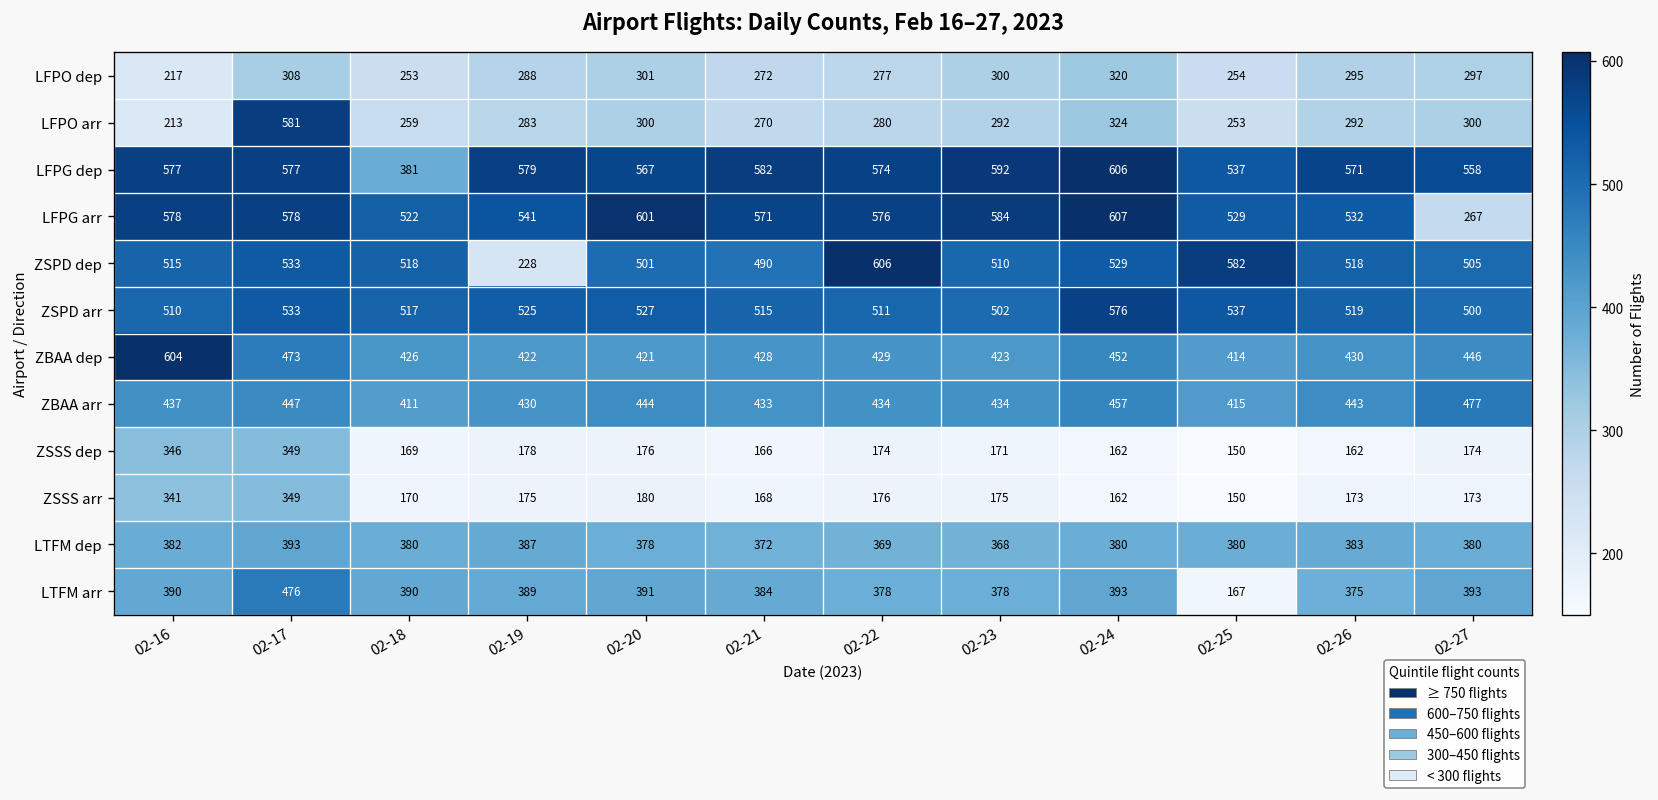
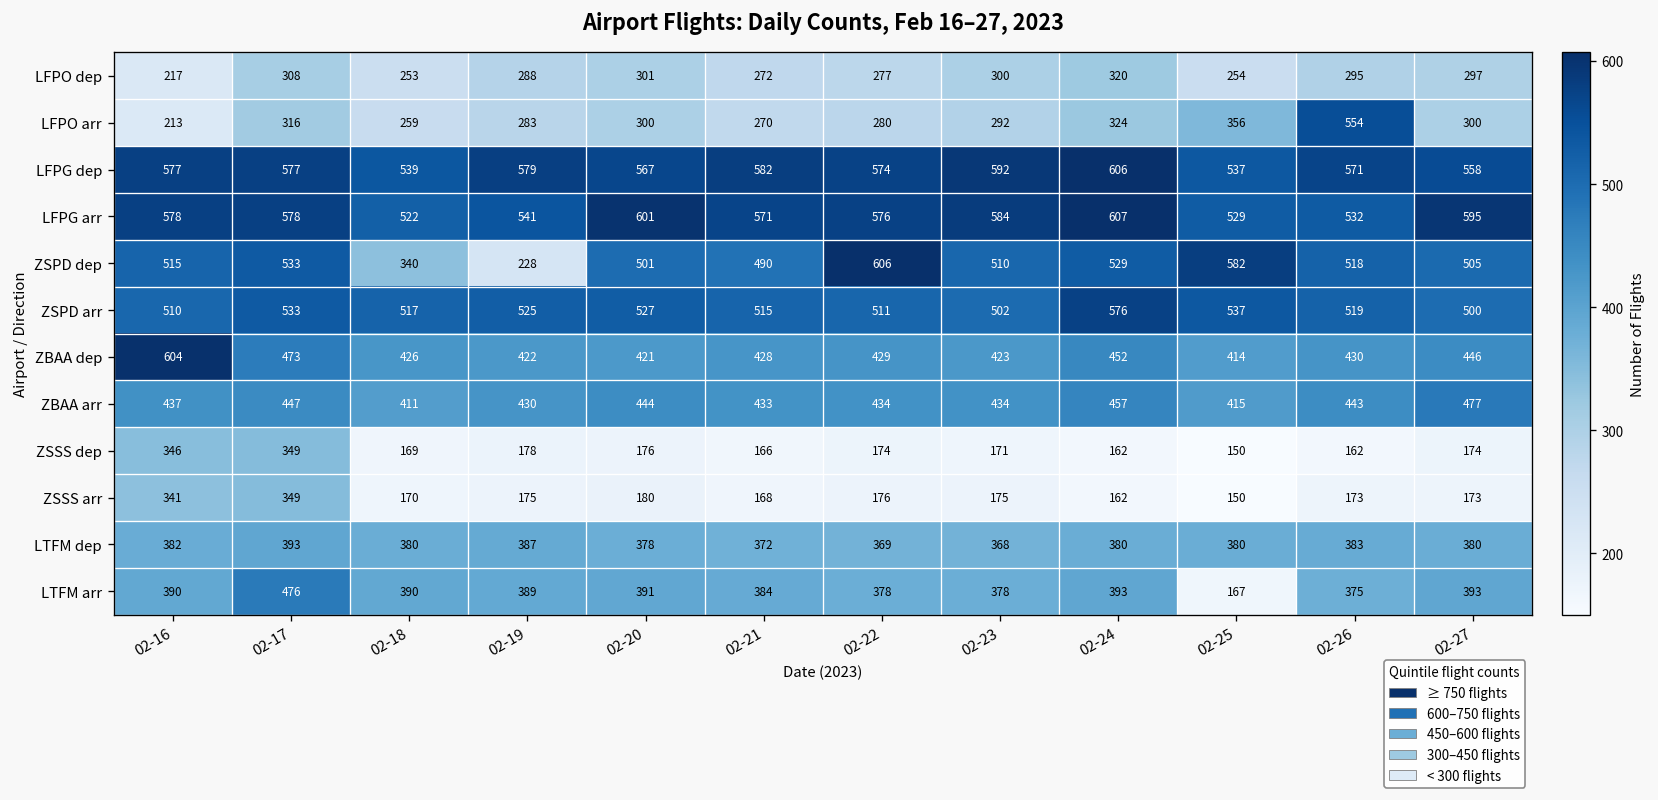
LFPO arr, 02-17: 581 -> 316
LFPO arr, 02-25: 253 -> 356
LFPO arr, 02-26: 292 -> 554
LFPG dep, 02-18: 381 -> 539
LFPG arr, 02-27: 267 -> 595
ZSPD dep, 02-18: 518 -> 340
